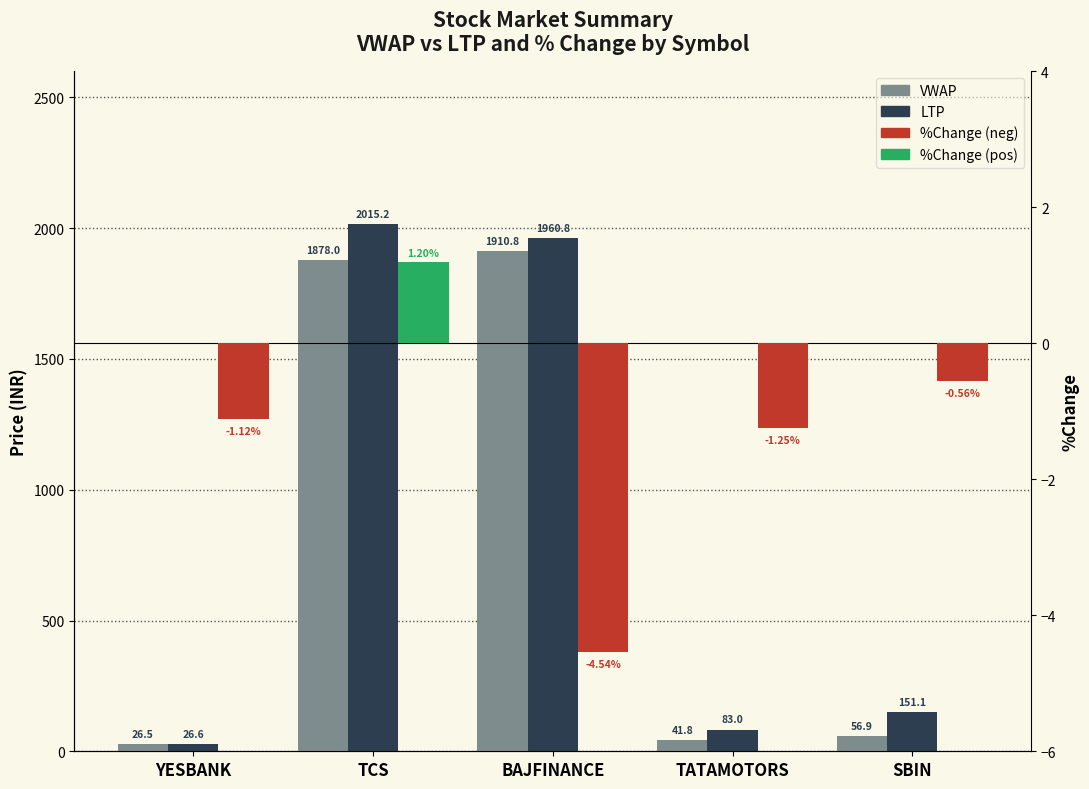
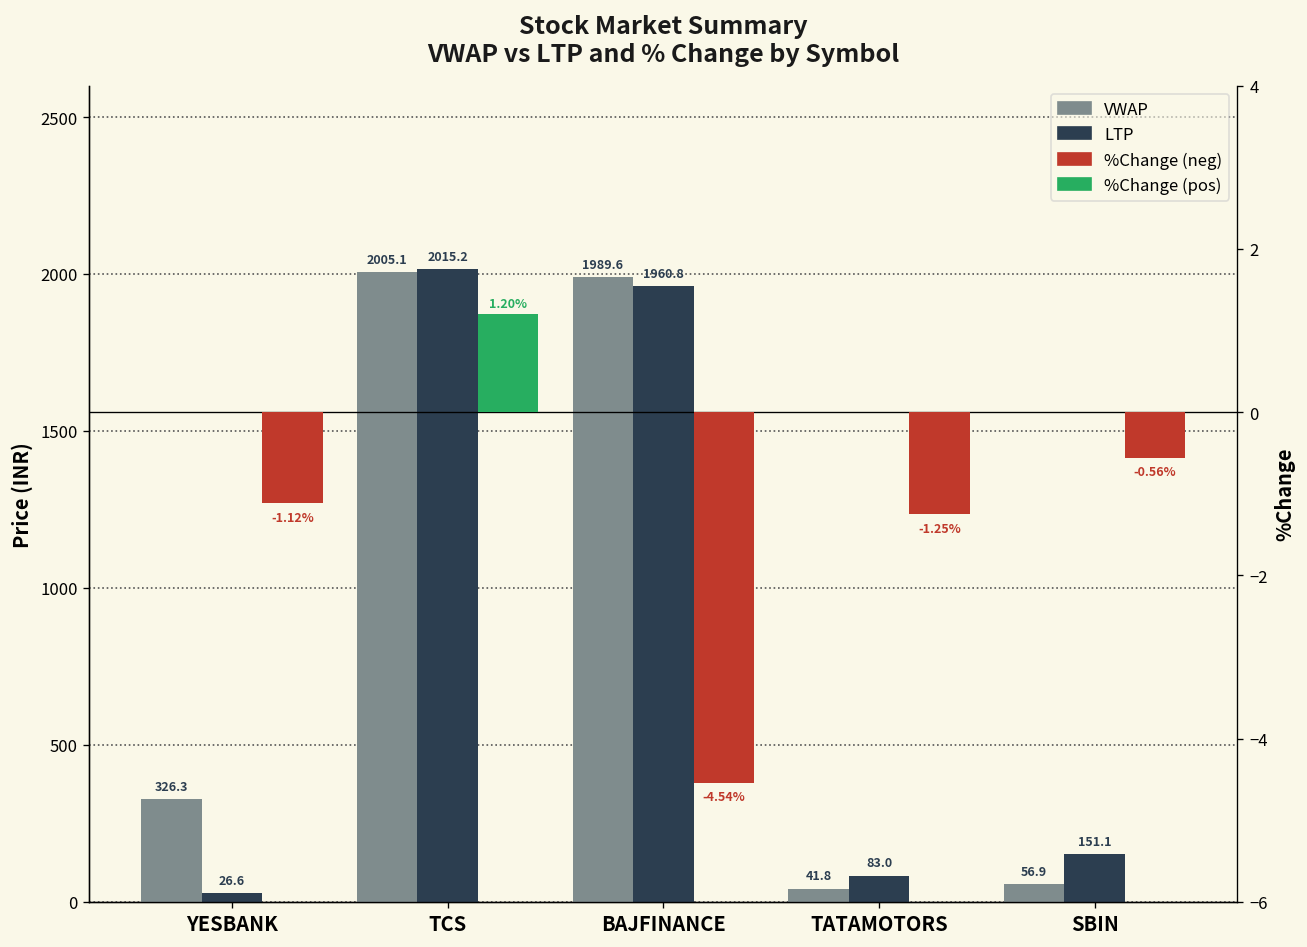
VWAP, YESBANK: 26.5 -> 326.3
VWAP, TCS: 1878.0 -> 2005.1
VWAP, BAJFINANCE: 1910.8 -> 1989.6
